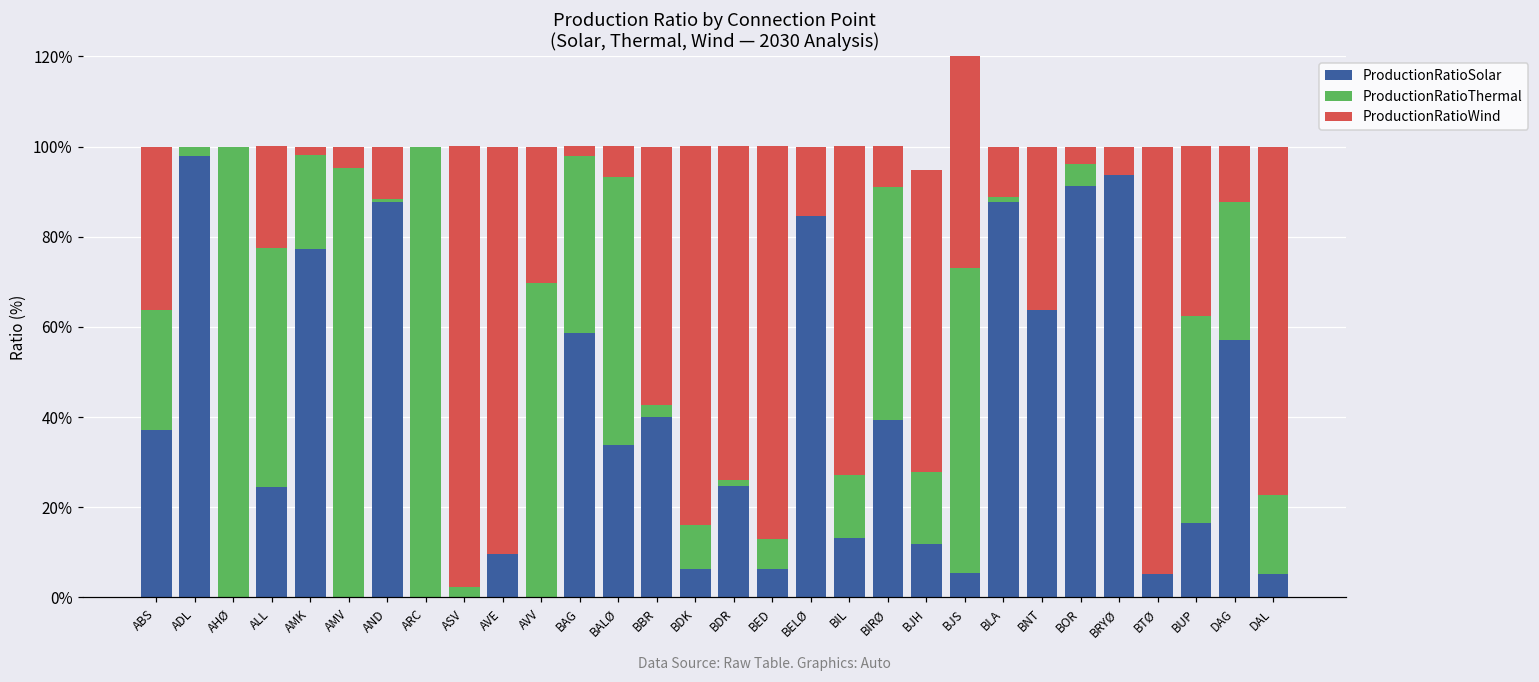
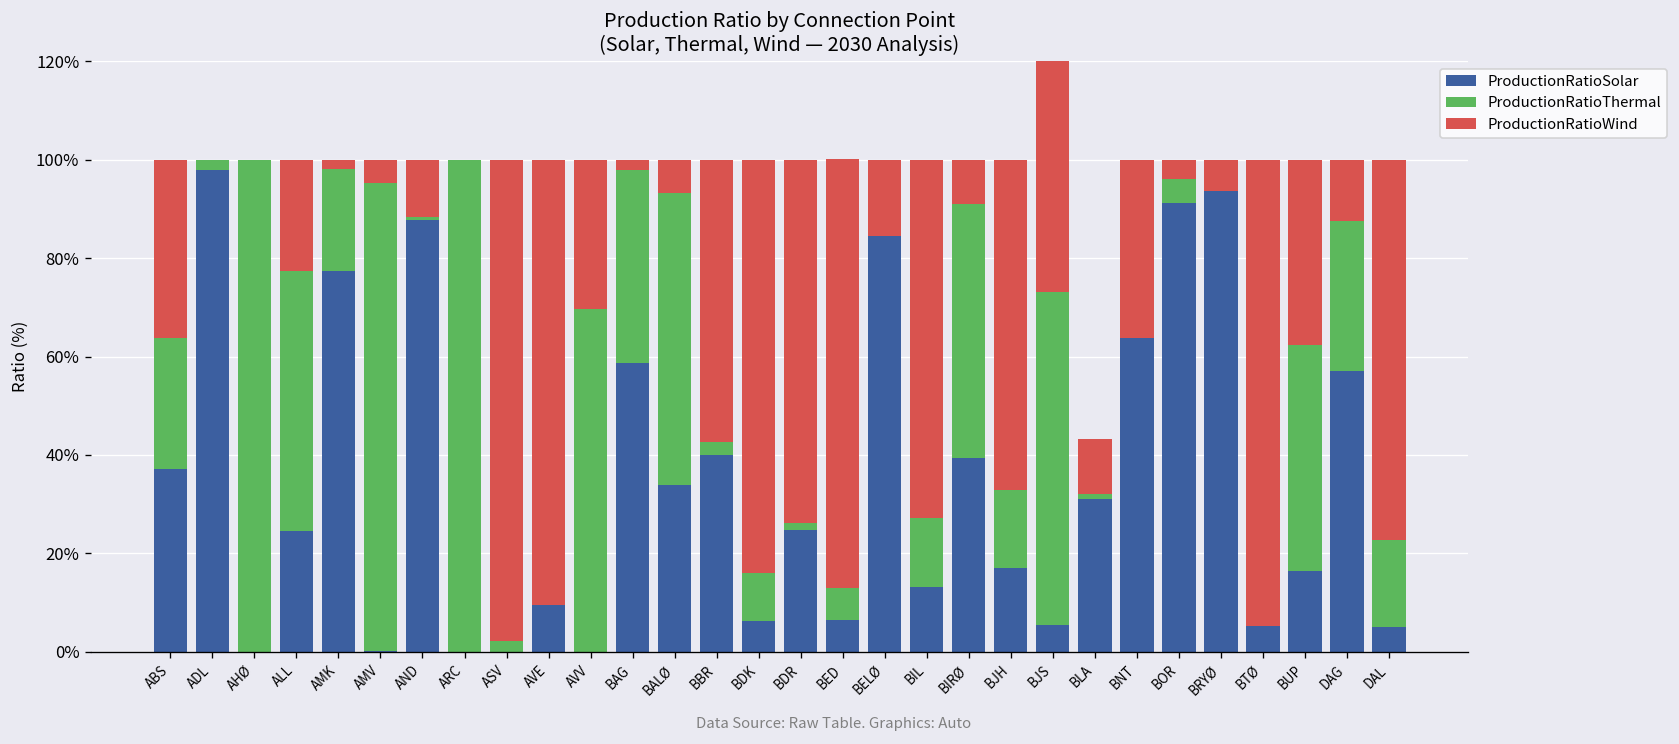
ProductionRatioSolar, BJH: 12% -> 17%
ProductionRatioSolar, BLA: 88% -> 31%
